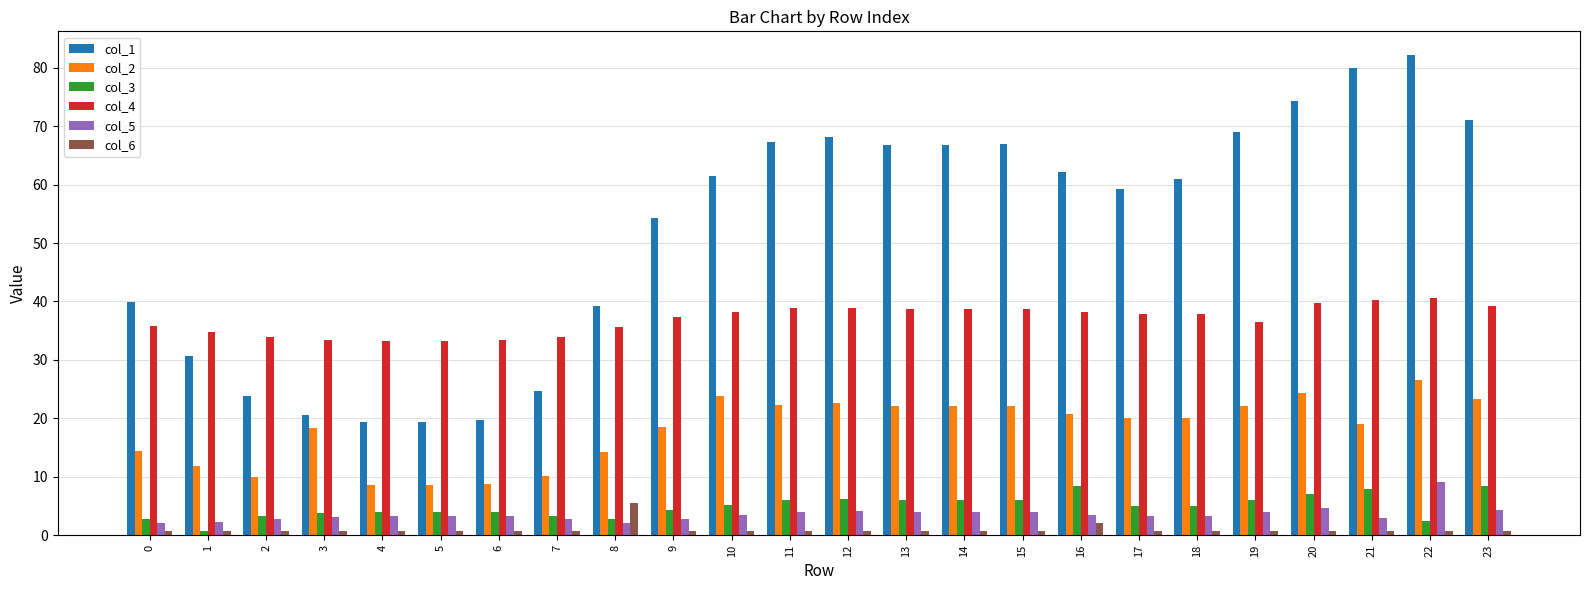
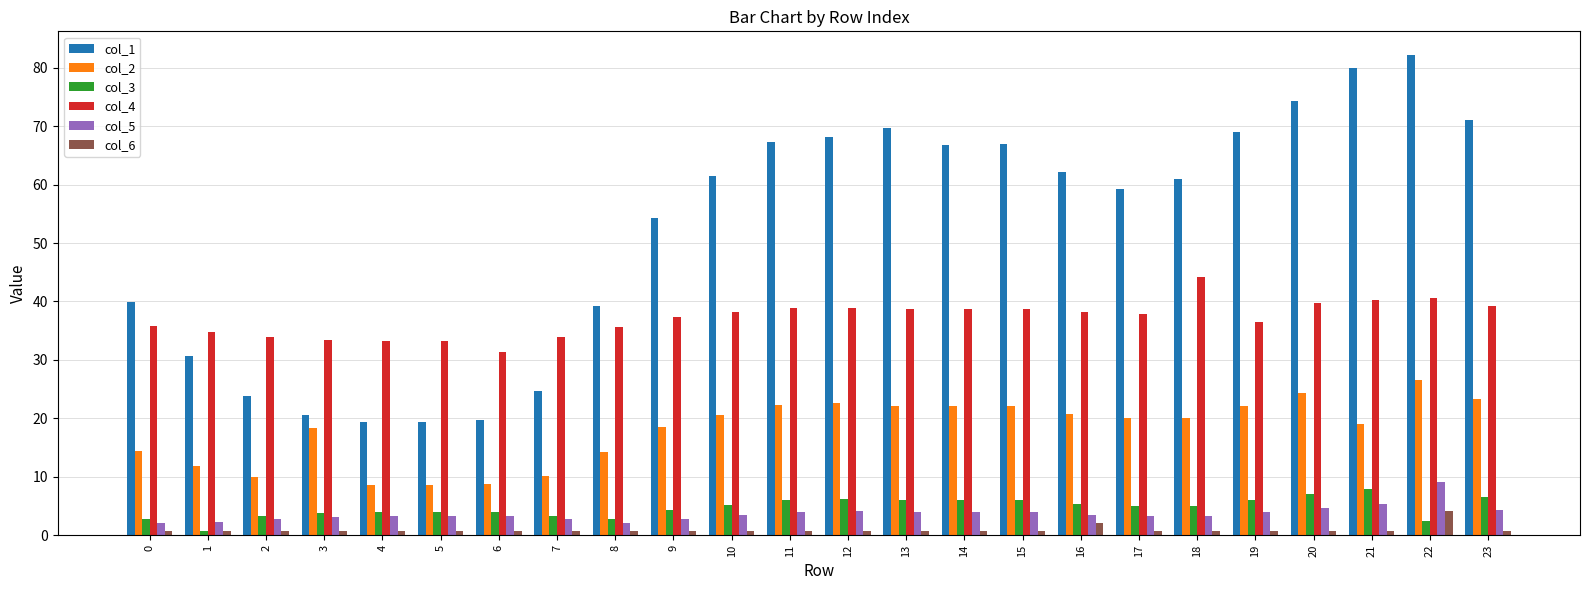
col_4, 6: 33 -> 31
col_6, 8: 5 -> 1
col_2, 10: 24 -> 21
col_1, 13: 67 -> 70
col_3, 16: 8 -> 5
col_4, 18: 38 -> 44
col_5, 21: 3 -> 5
col_6, 22: 1 -> 4
col_3, 23: 8 -> 7
